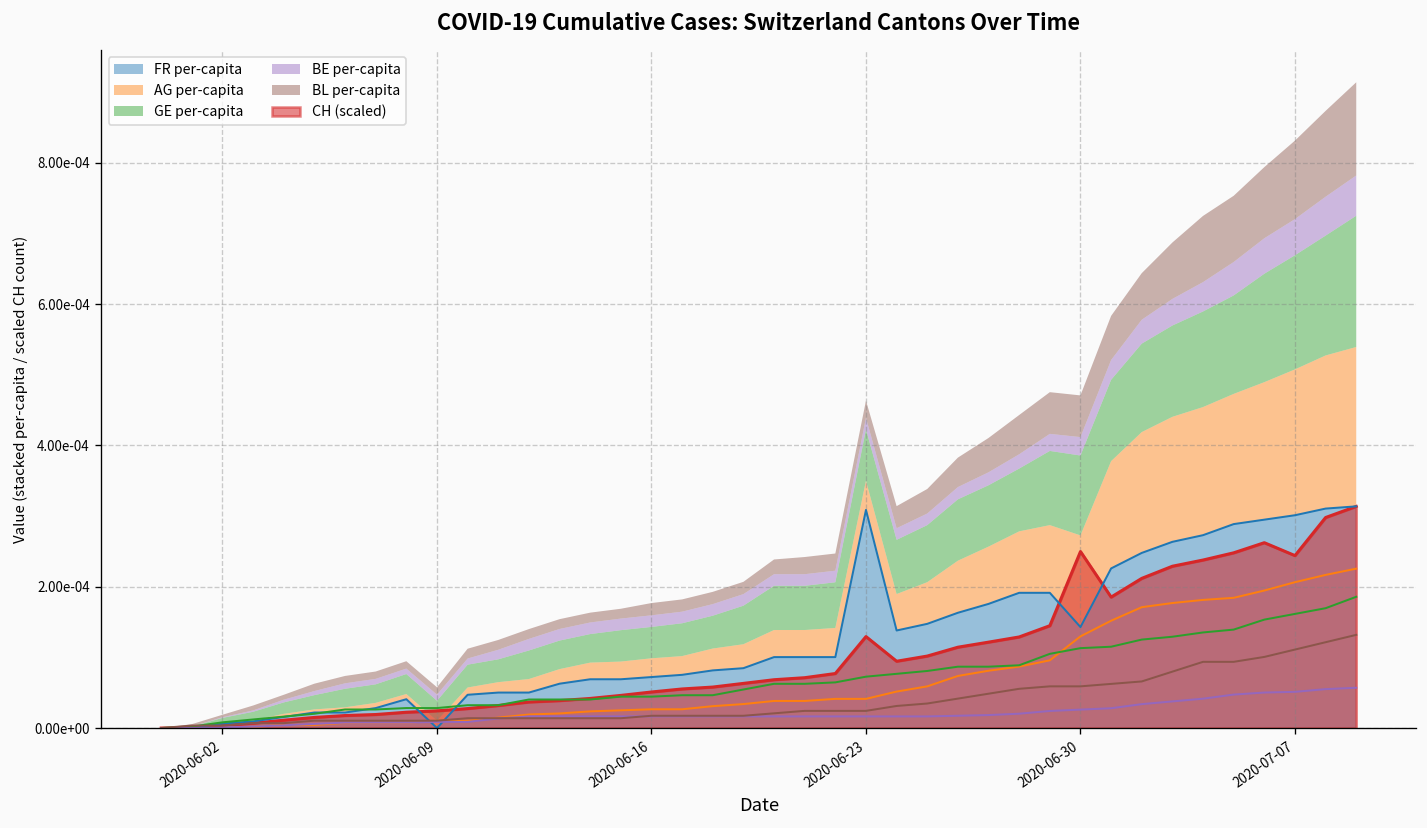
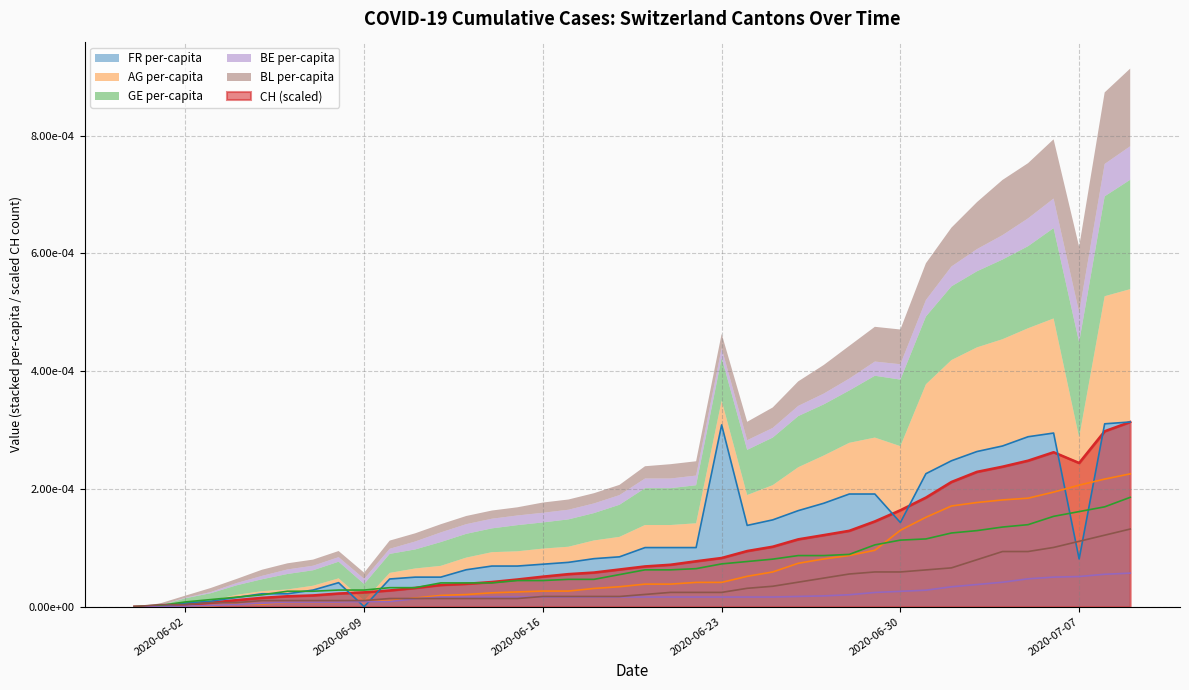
CH (scaled), 2020-06-23: 0.00013 -> 0.00008
CH (scaled), 2020-06-30: 0.00025 -> 0.00016
FR per-capita, 2020-07-07: 0.00030 -> 0.00008
